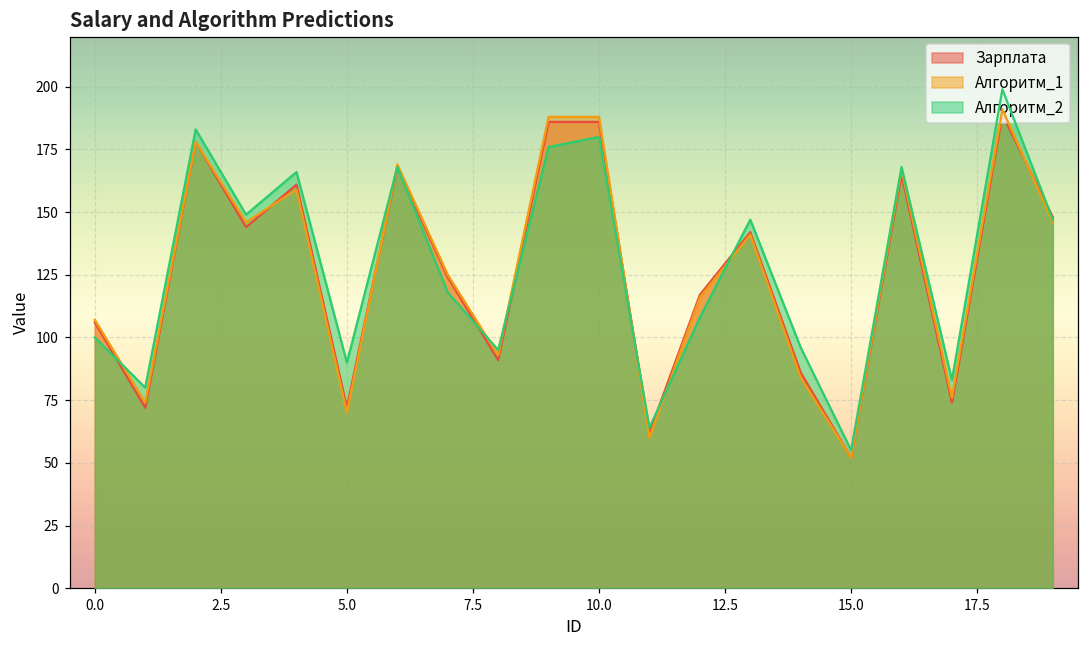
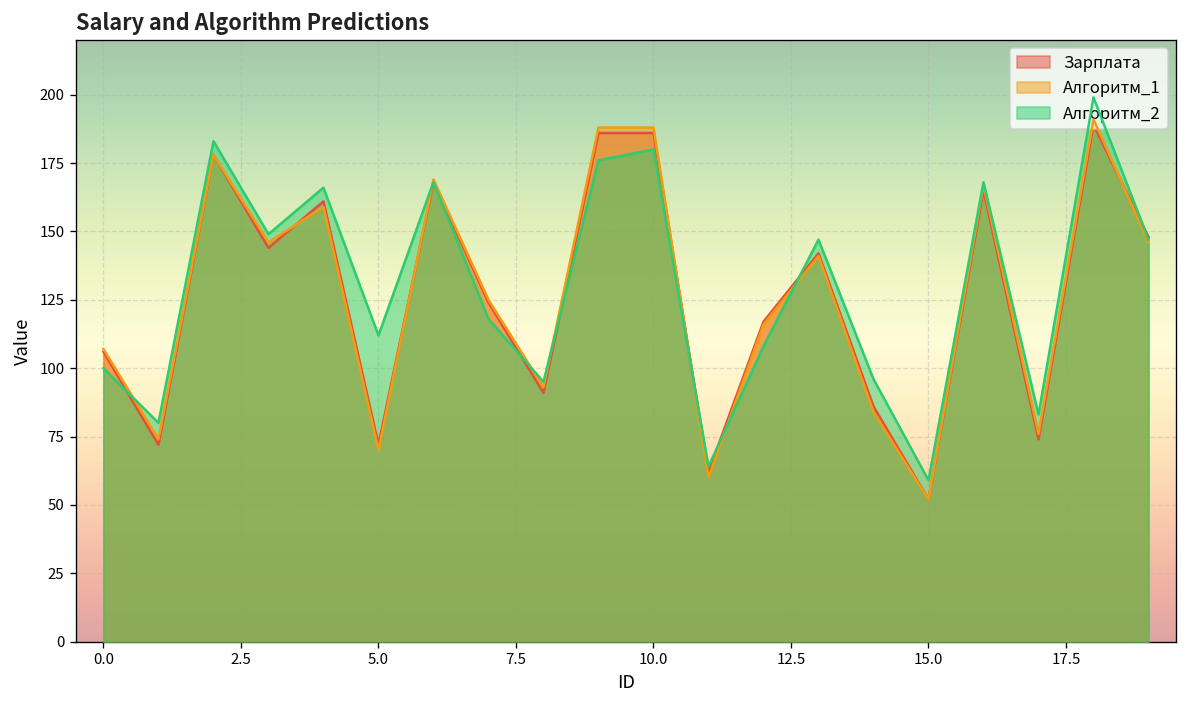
Алгоритм_2, 5.0: 90 -> 112
Алгоритм_2, 15.0: 55 -> 59
